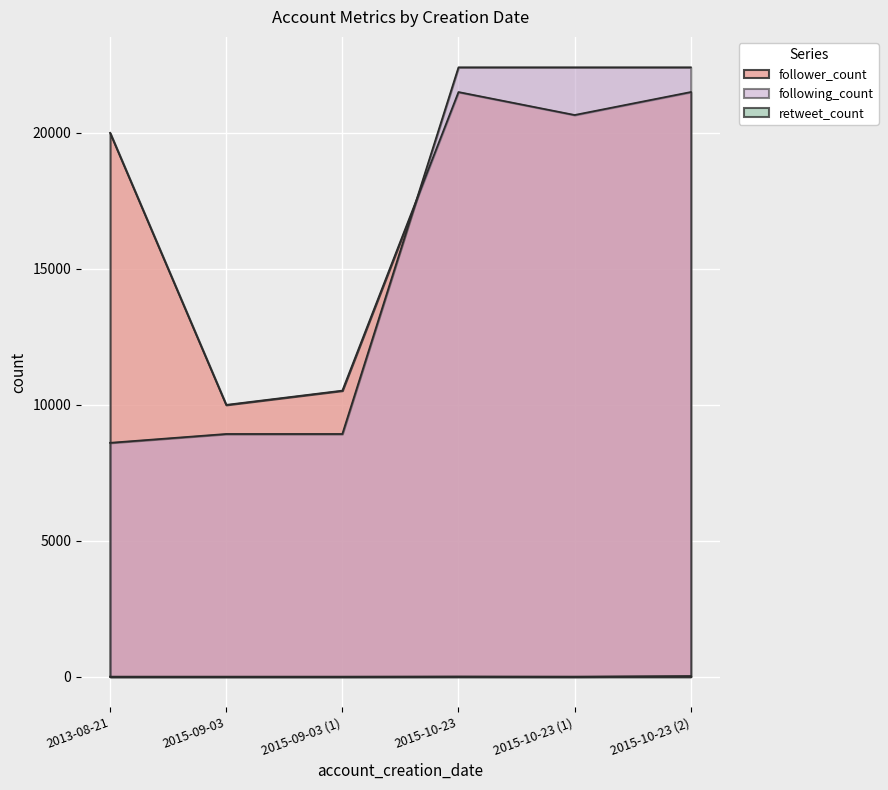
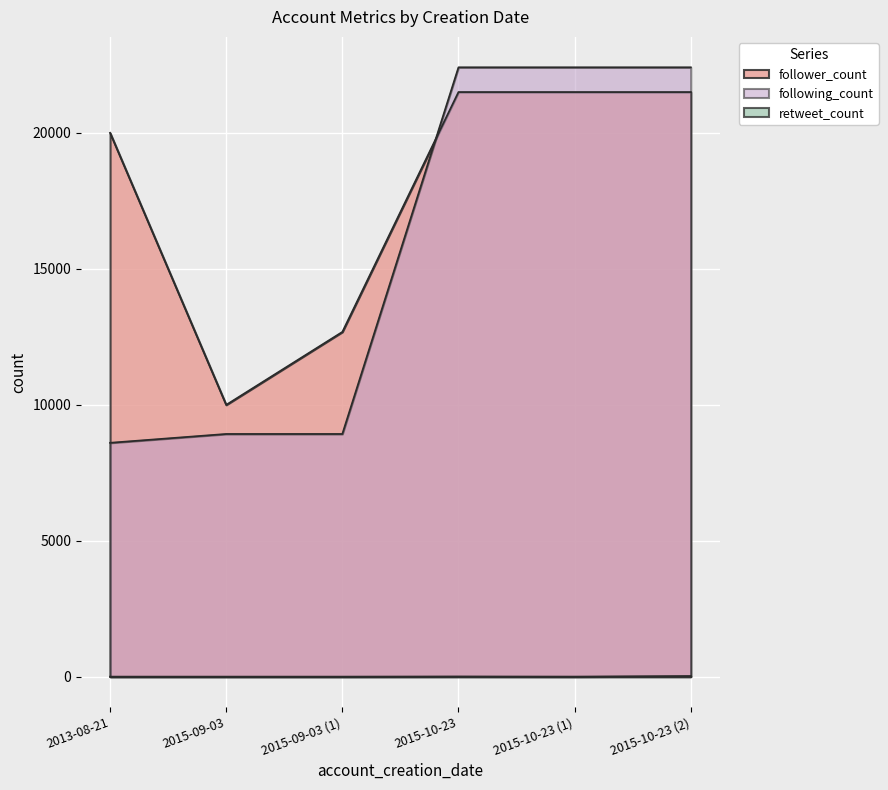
follower_count, 2015-09-03 (1): 10500 -> 12700
follower_count, 2015-10-23 (1): 20700 -> 21500
